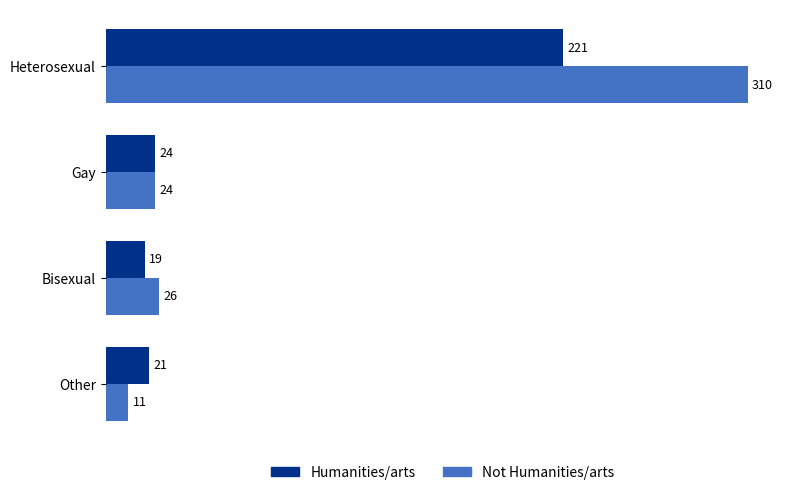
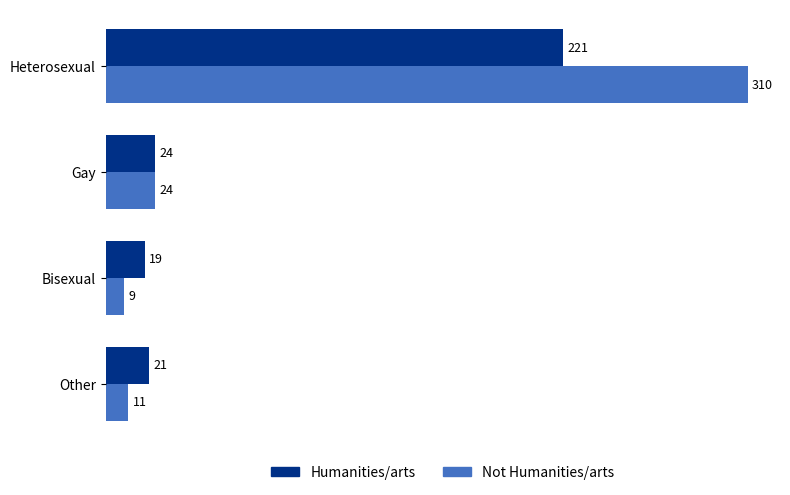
Not Humanities/arts, Bisexual: 26 -> 9
